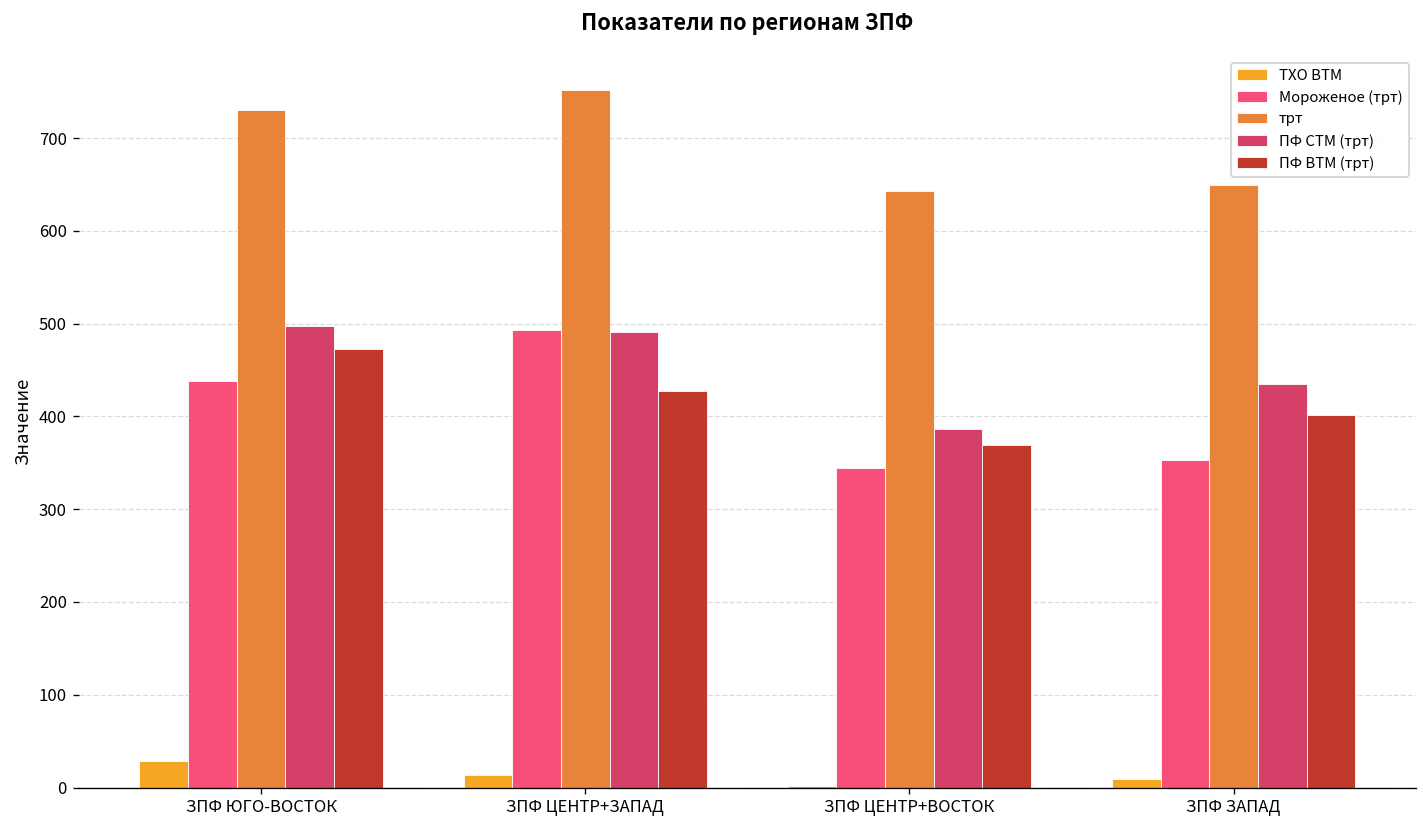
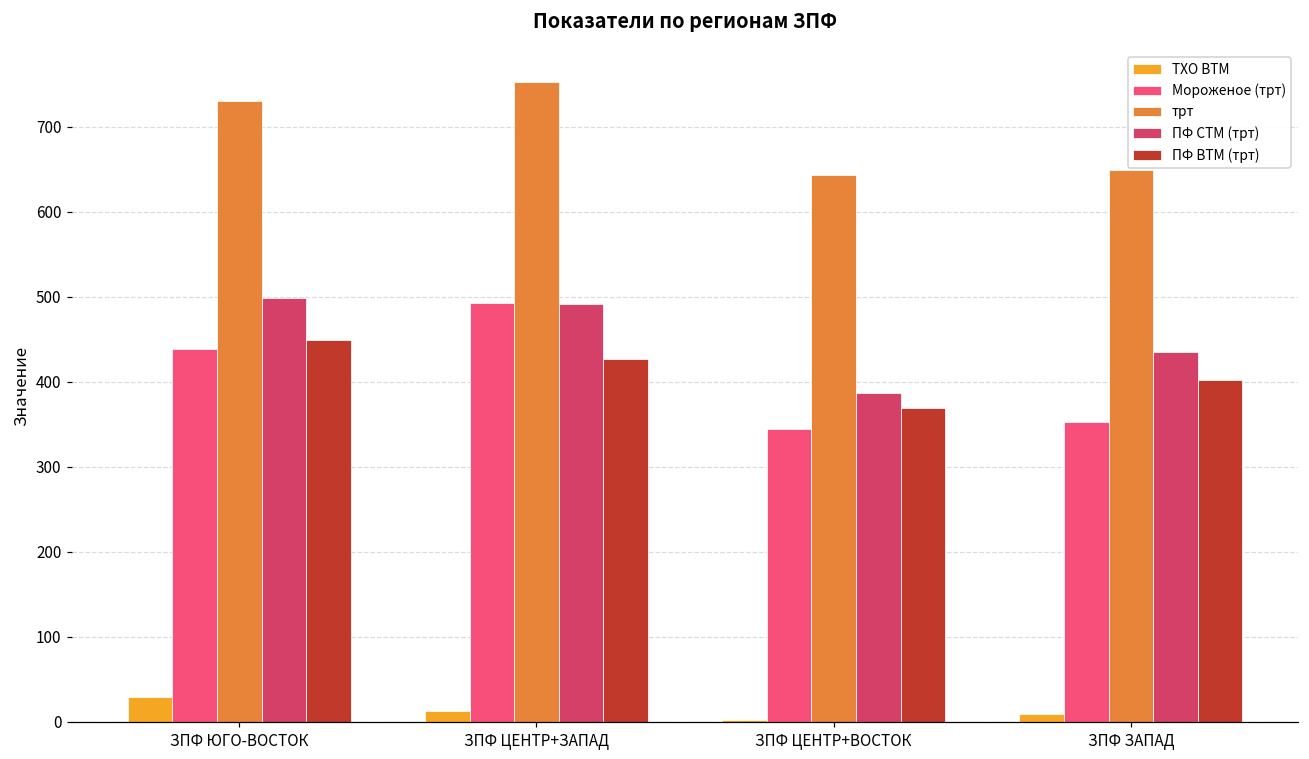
ПФ ВТМ (трт), ЗПФ ЮГО-ВОСТОК: 470 -> 450
